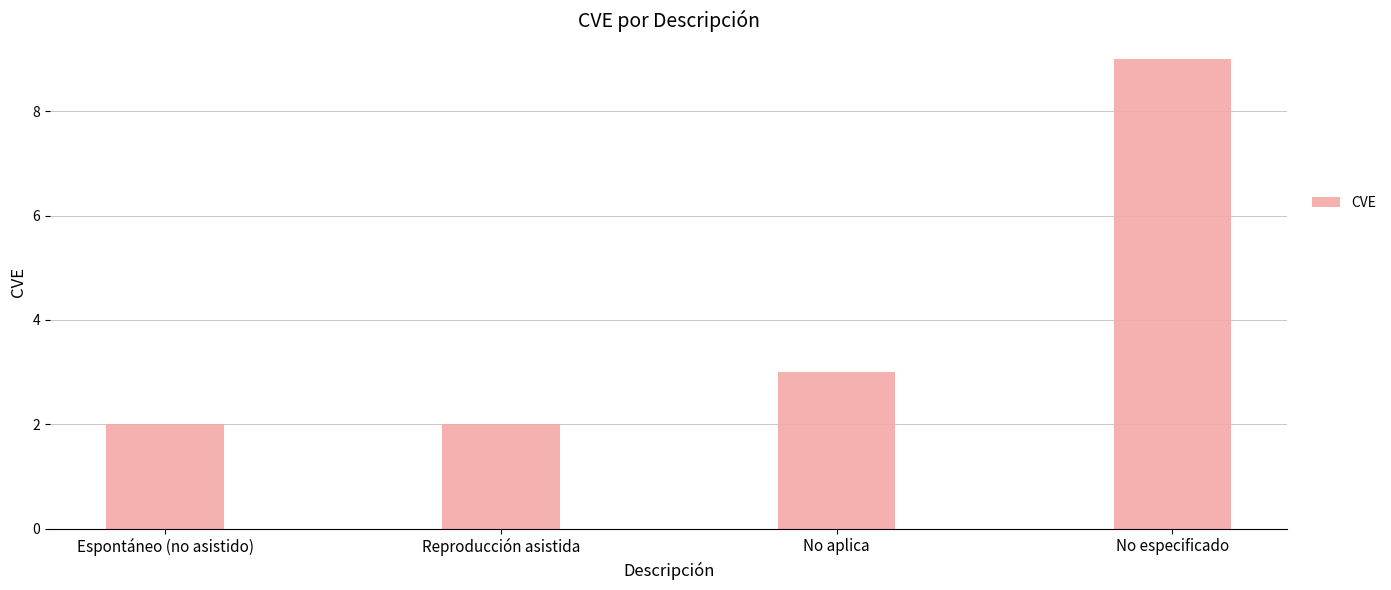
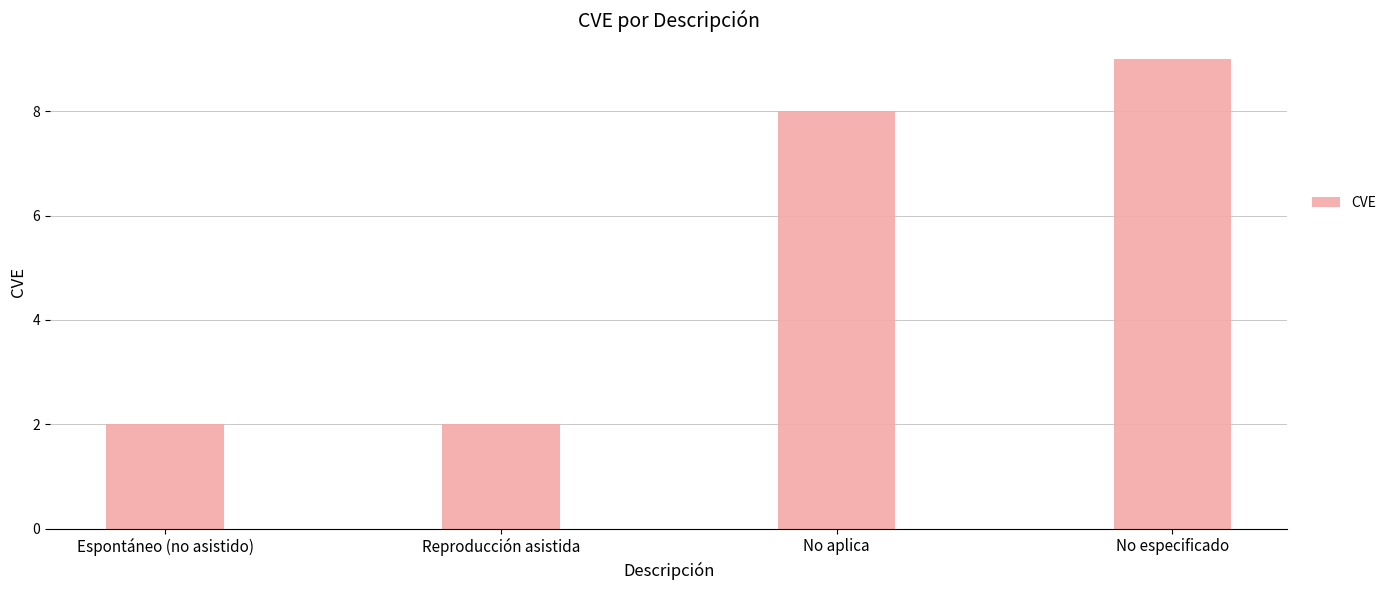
No aplica: 3 -> 8
